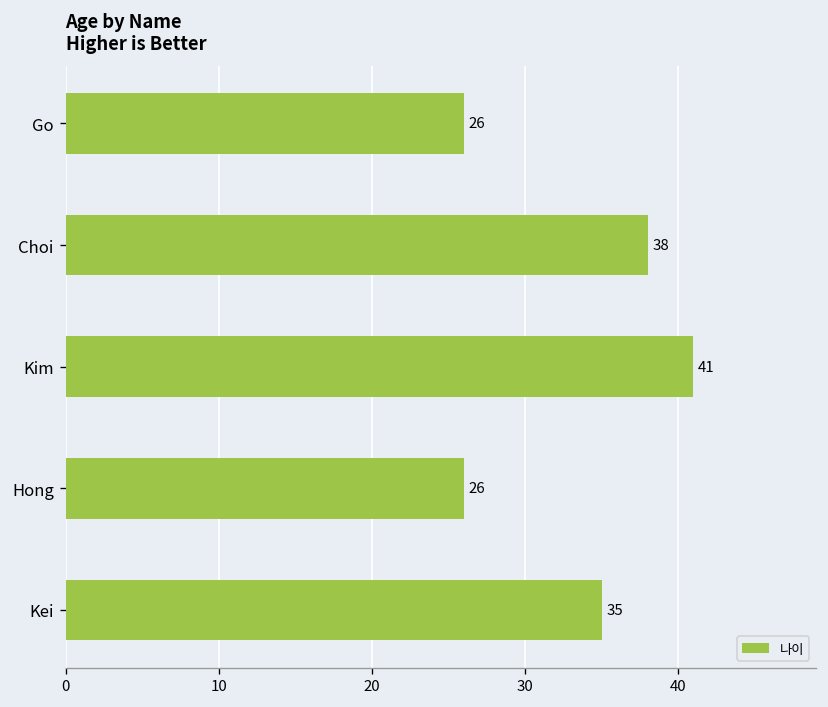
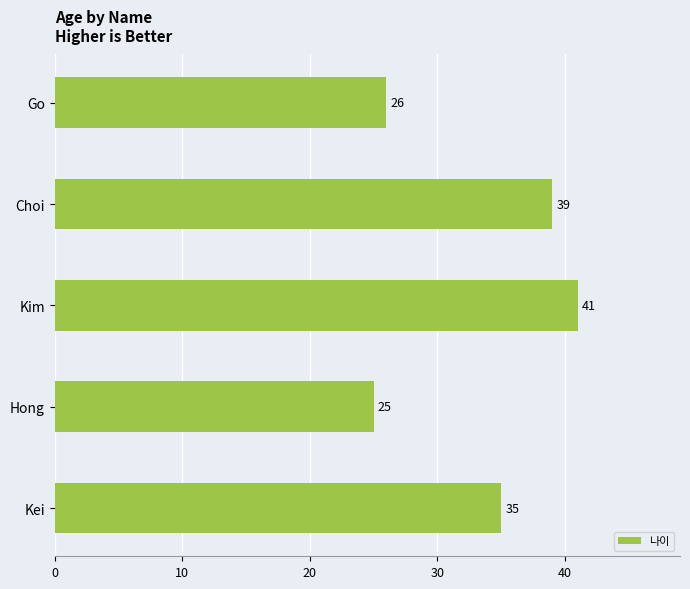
Choi: 38 -> 39
Hong: 26 -> 25
